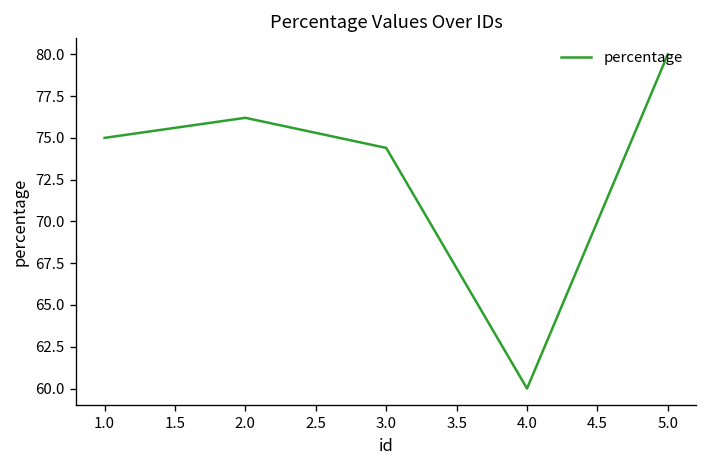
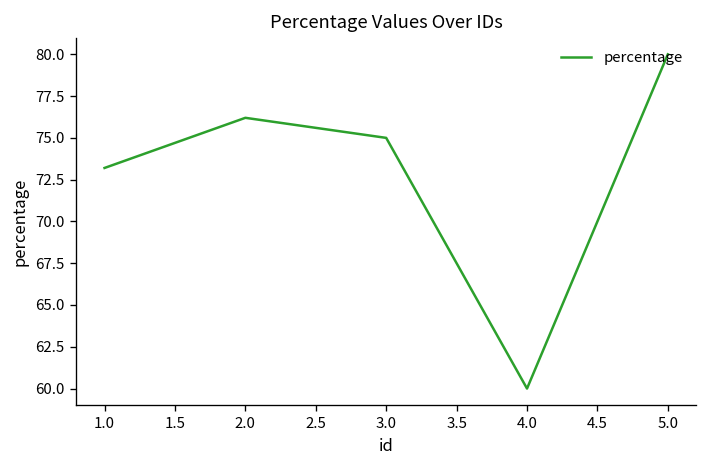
1.0: 75.0 -> 73.2
3.0: 74.4 -> 75.0
